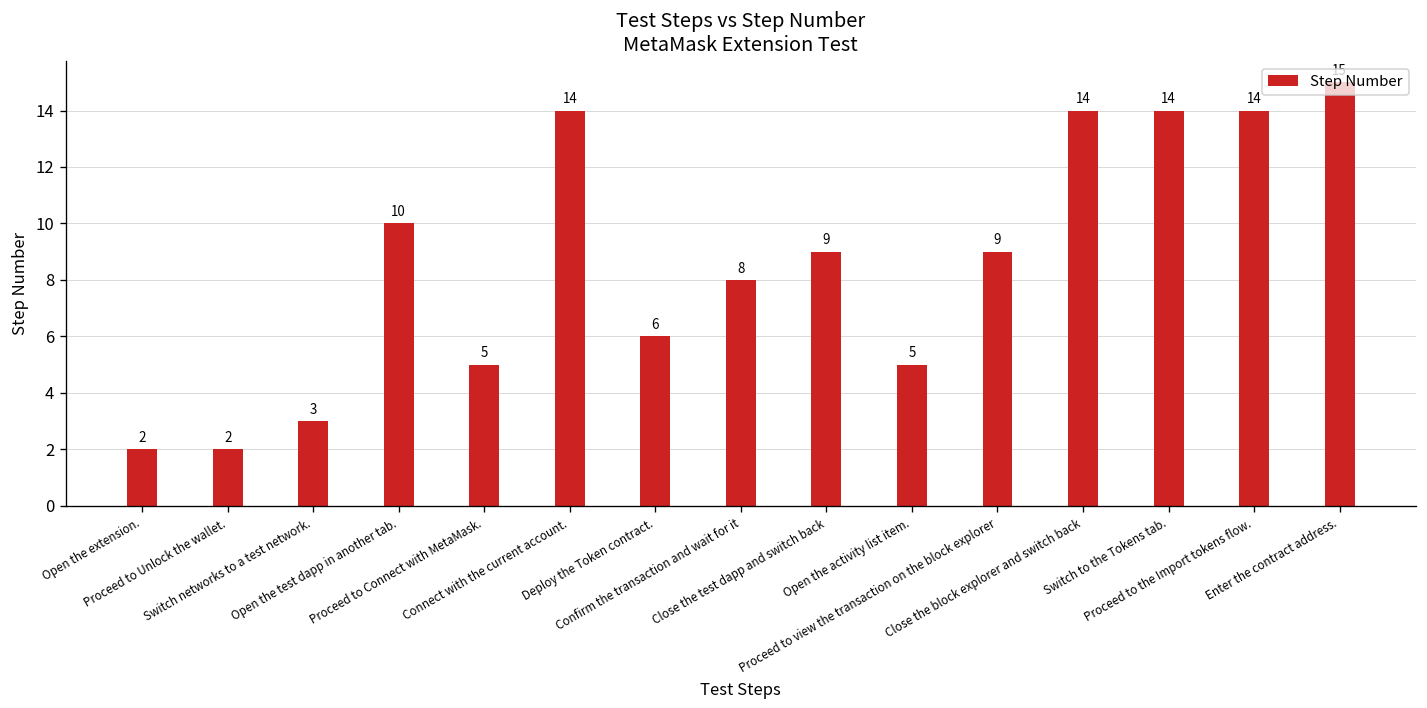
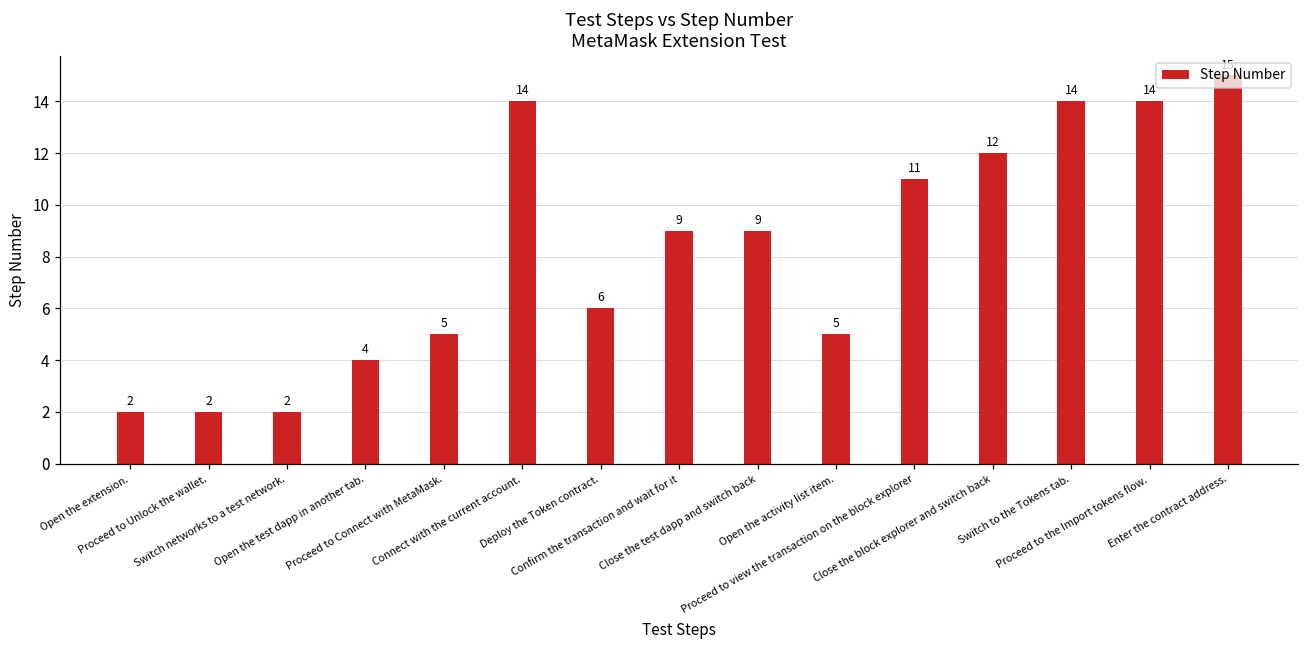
Switch networks to a test network.: 3 -> 2
Open the test dapp in another tab.: 10 -> 4
Confirm the transaction and wait for it: 8 -> 9
Proceed to view the transaction on the block explorer: 9 -> 11
Close the block explorer and switch back: 14 -> 12
